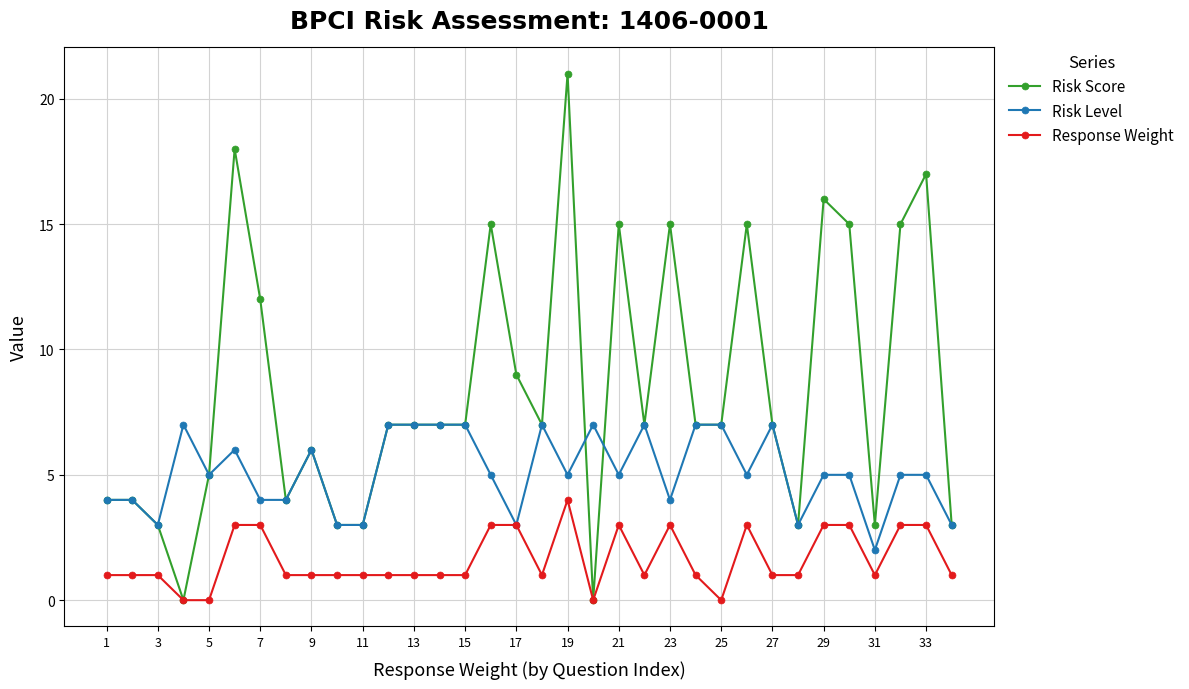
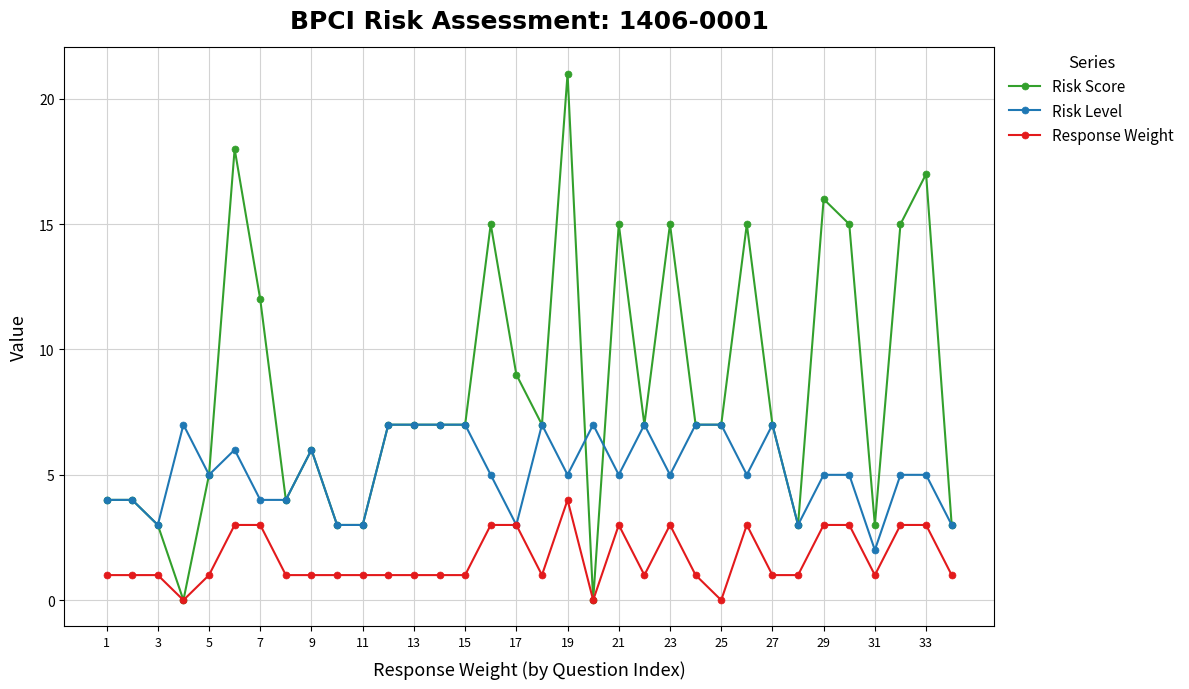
Response Weight, 5: 0 -> 1
Risk Level, 23: 4 -> 5
